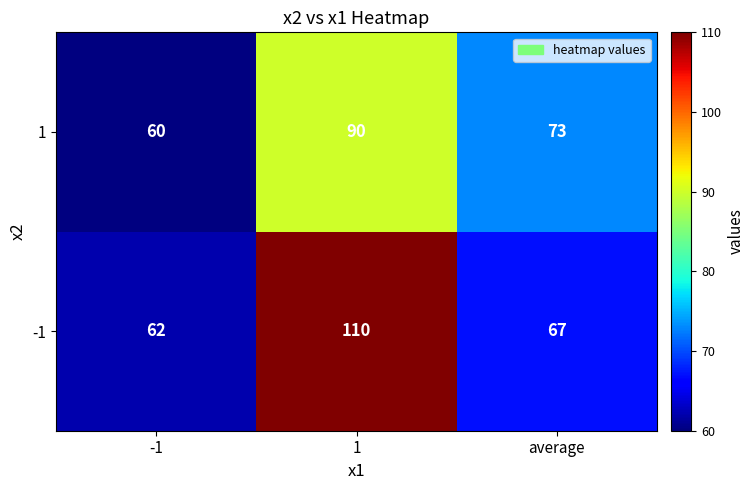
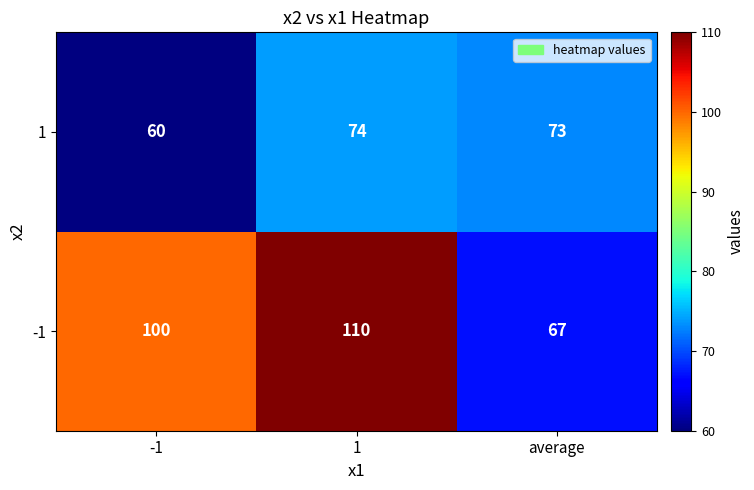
1, 1: 90 -> 74
-1, -1: 62 -> 100
